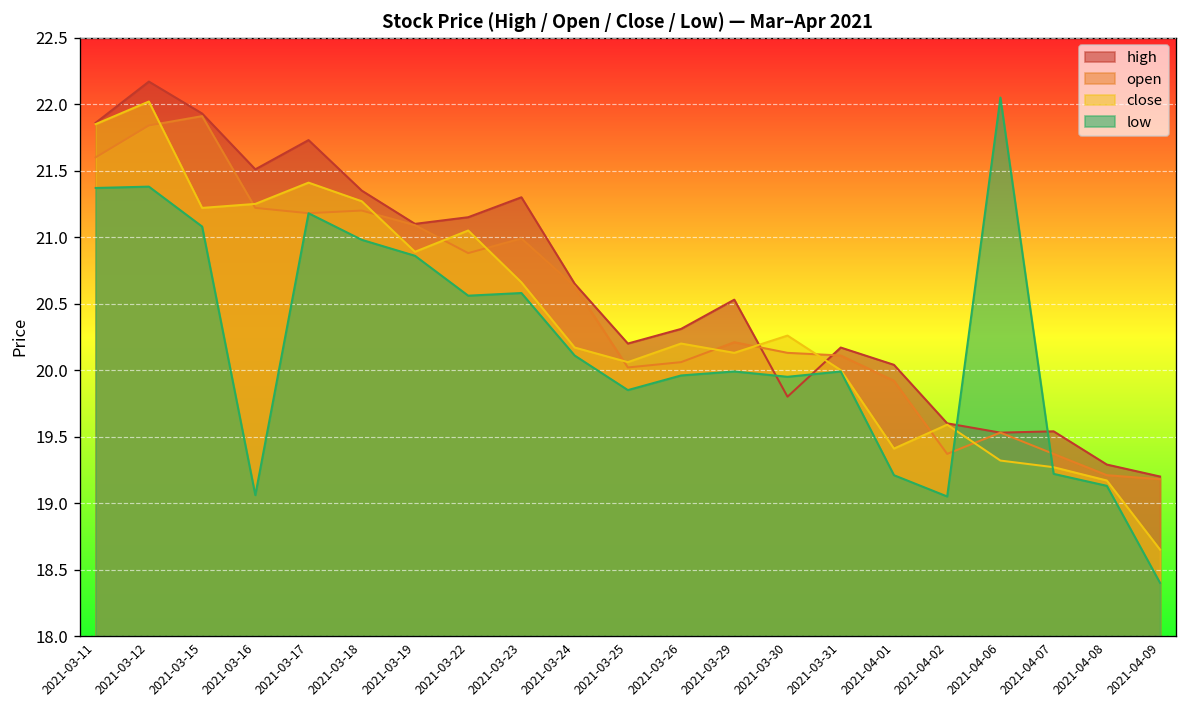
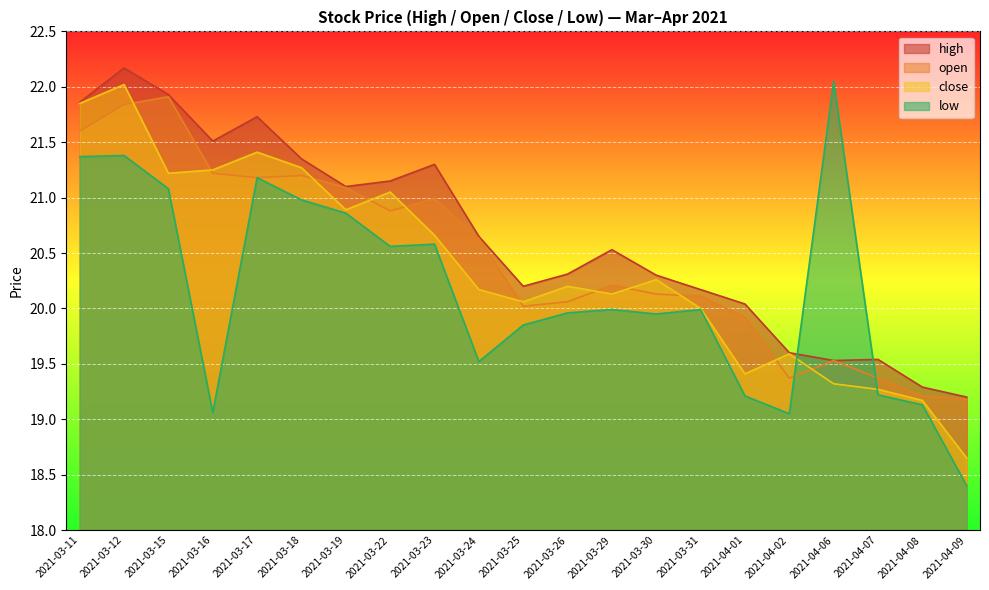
low, 2021-03-24: 20.11 -> 19.52
high, 2021-03-30: 19.8 -> 20.3
